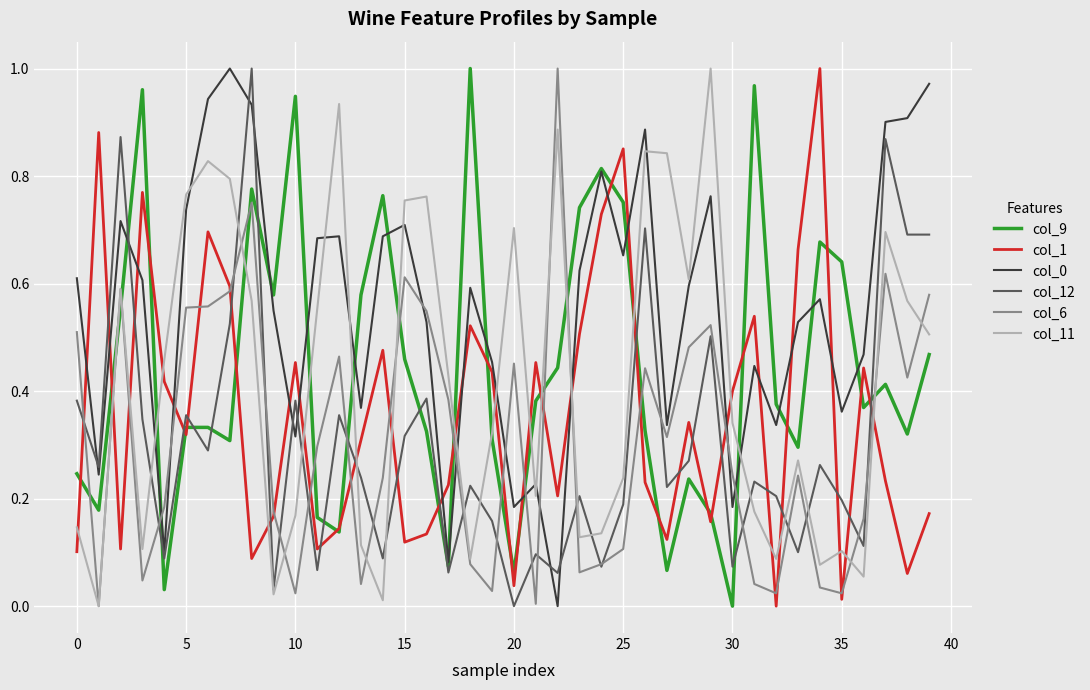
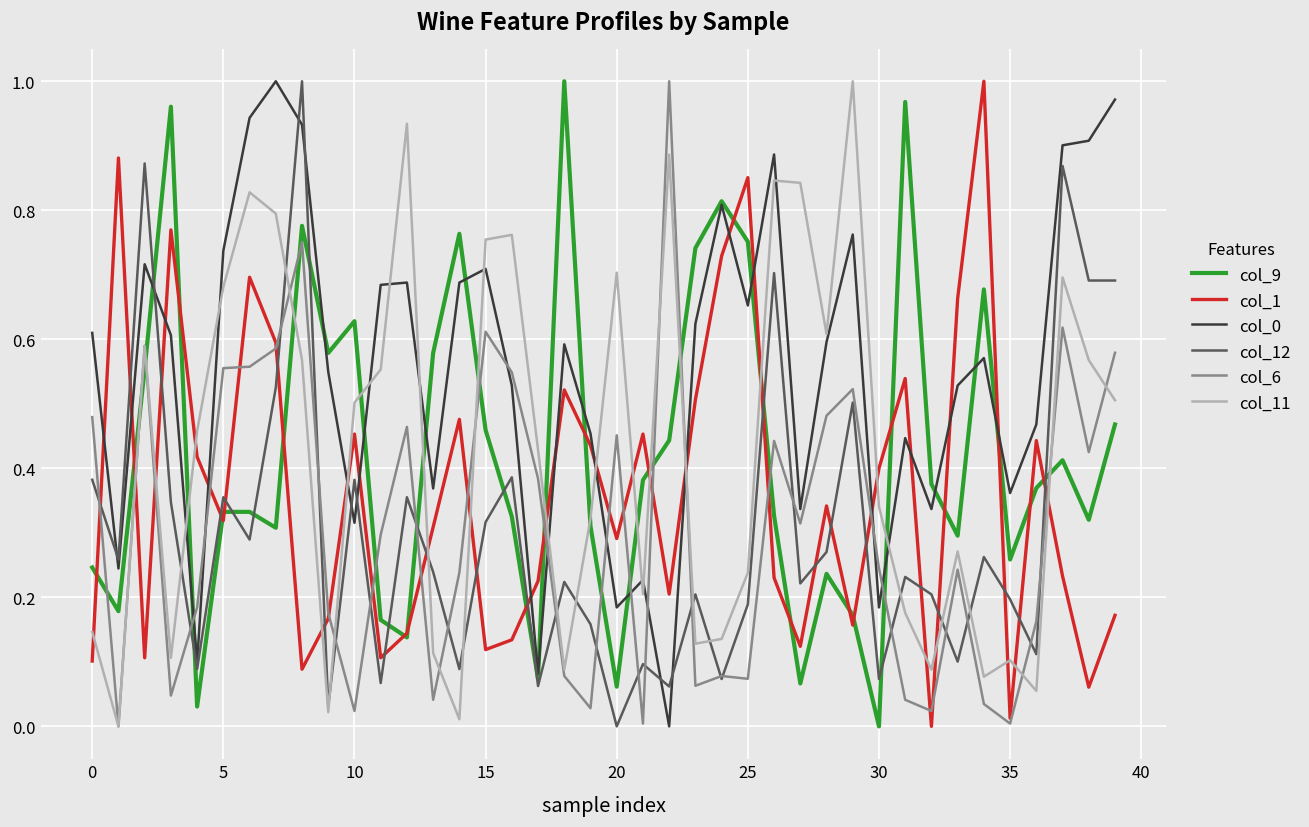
col_6, 0: 0.51 -> 0.48
col_11, 5: 0.77 -> 0.68
col_9, 10: 0.95 -> 0.63
col_11, 10: 0.17 -> 0.50
col_1, 20: 0.04 -> 0.29
col_6, 25: 0.11 -> 0.07
col_9, 35: 0.64 -> 0.26
col_6, 35: 0.02 -> 0.00
